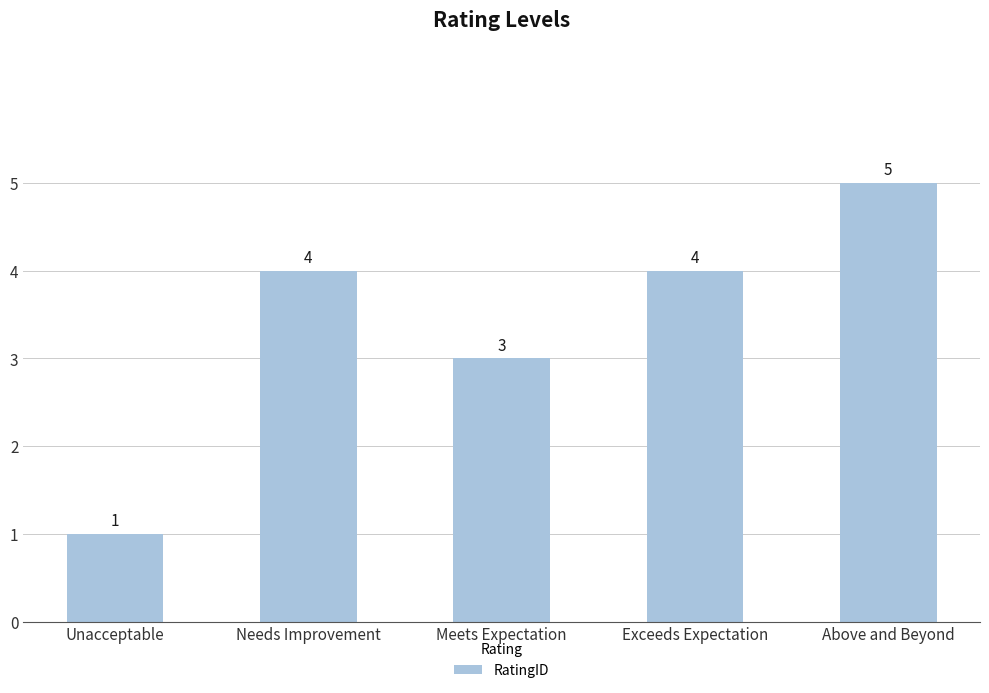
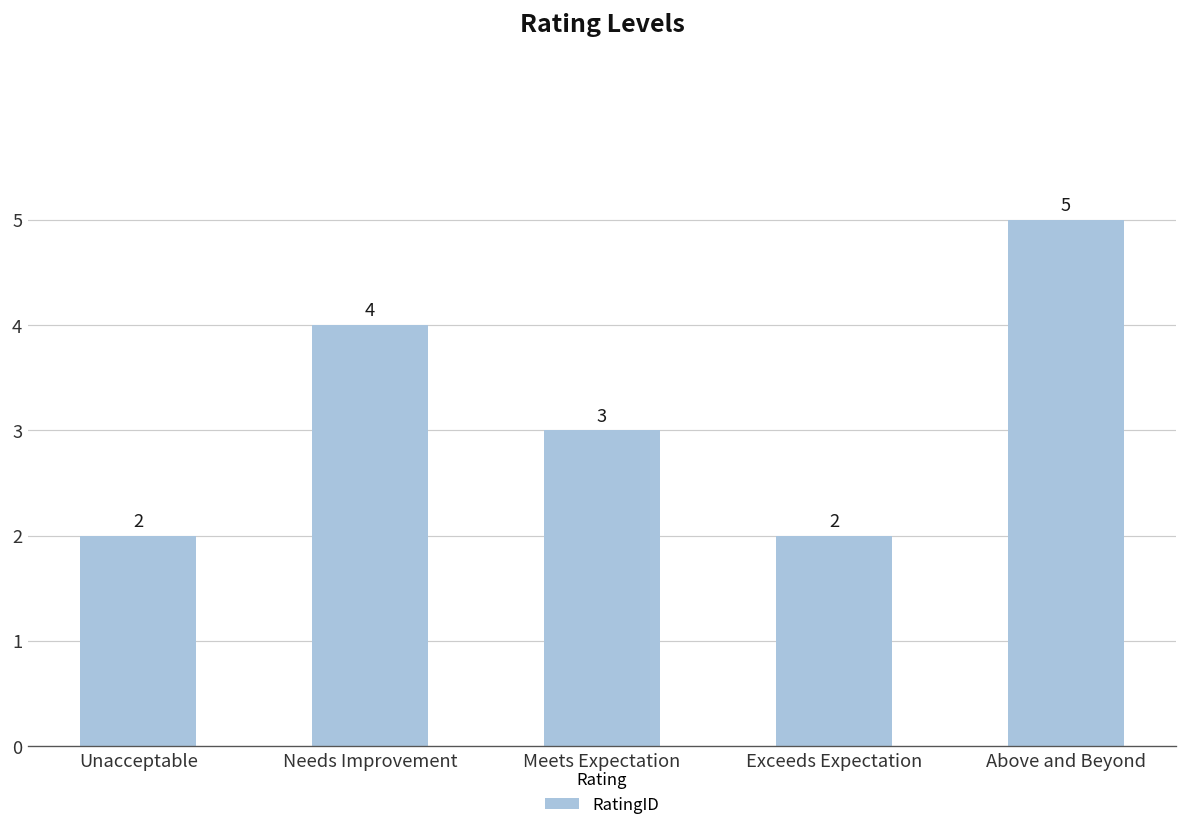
Unacceptable: 1 -> 2
Exceeds Expectation: 4 -> 2
